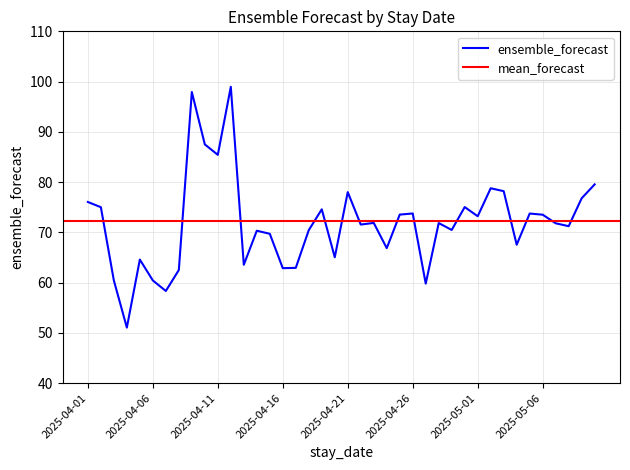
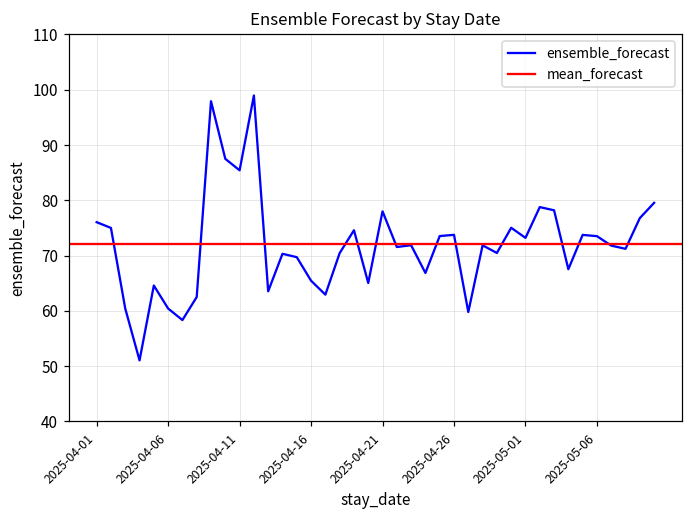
2025-04-16: 63 -> 65
